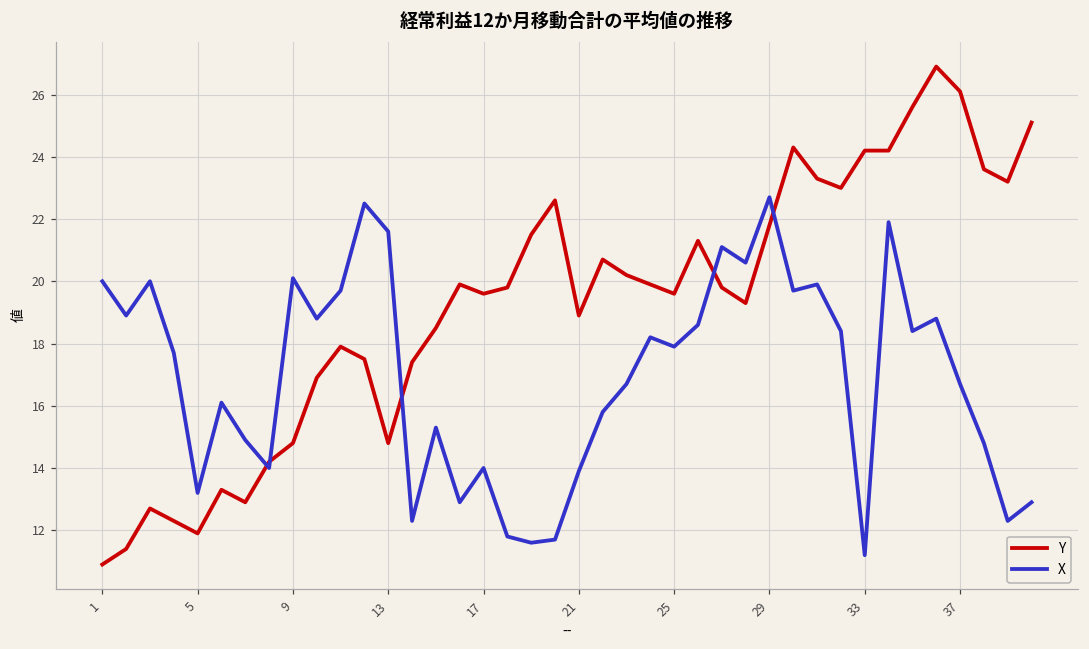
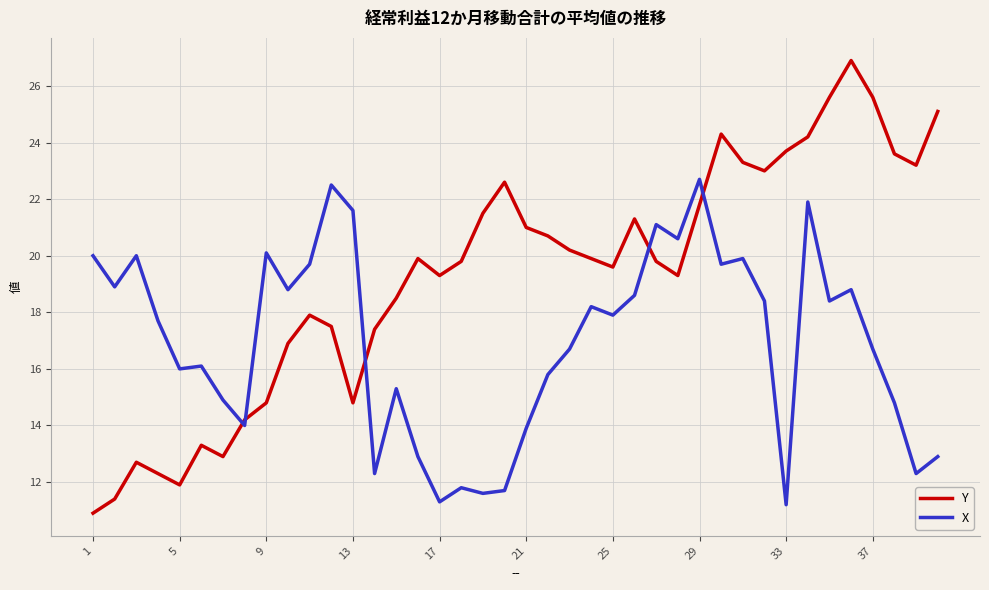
X, 5: 13.2 -> 16.0
Y, 17: 19.6 -> 19.3
X, 17: 14.0 -> 11.3
Y, 21: 18.9 -> 21.0
Y, 33: 24.2 -> 23.7
Y, 37: 26.1 -> 25.6
